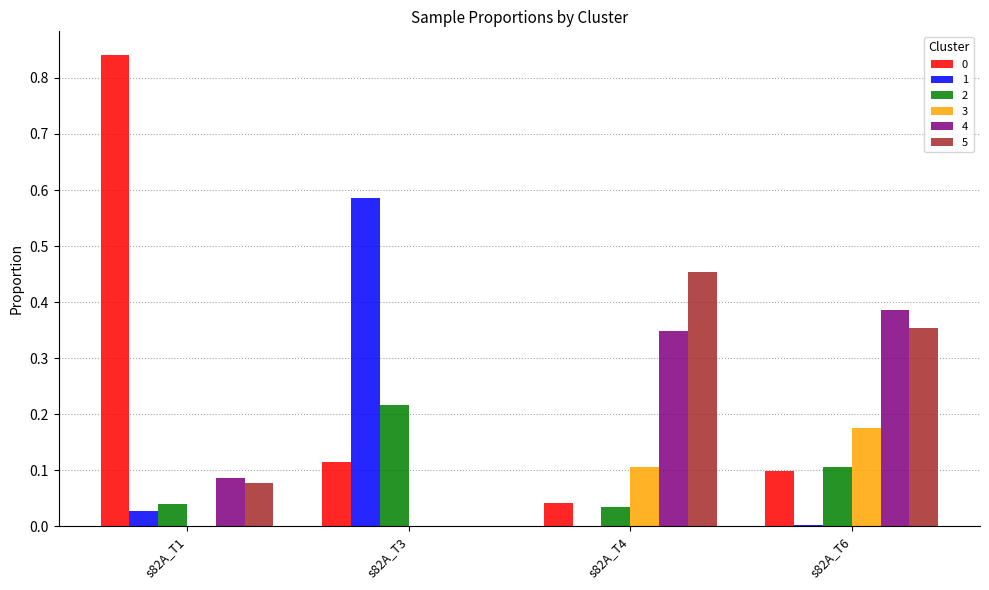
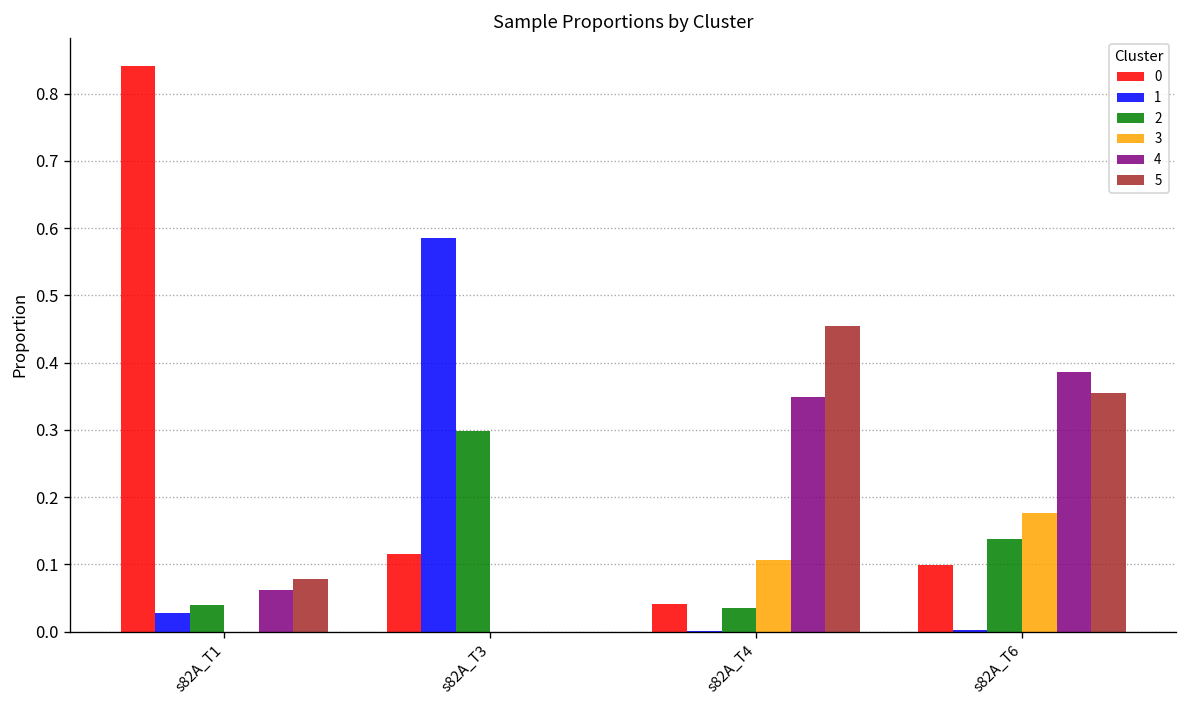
4, s82A_T1: 0.09 -> 0.06
2, s82A_T3: 0.22 -> 0.30
2, s82A_T6: 0.11 -> 0.14
